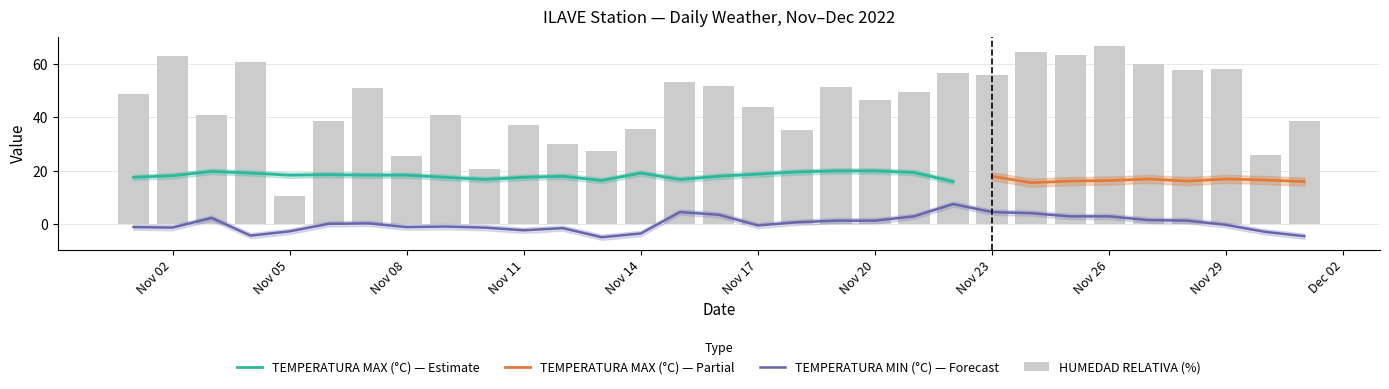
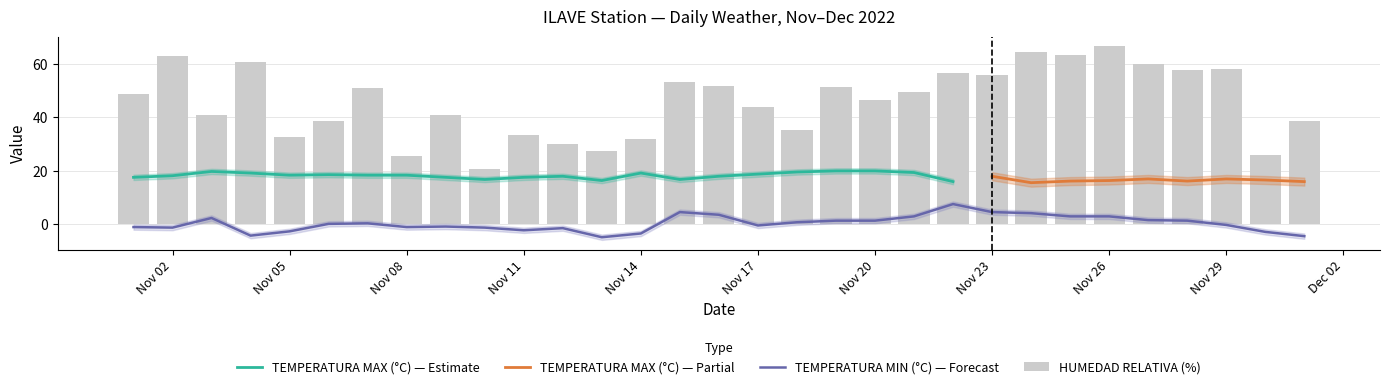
HUMEDAD RELATIVA (%), Nov 05: 11 -> 33
HUMEDAD RELATIVA (%), Nov 11: 37 -> 34
HUMEDAD RELATIVA (%), Nov 14: 36 -> 32
